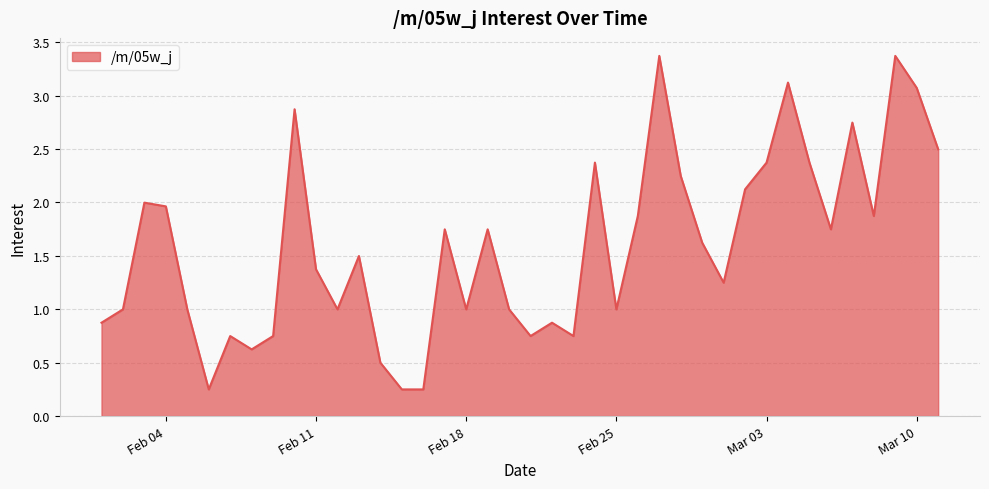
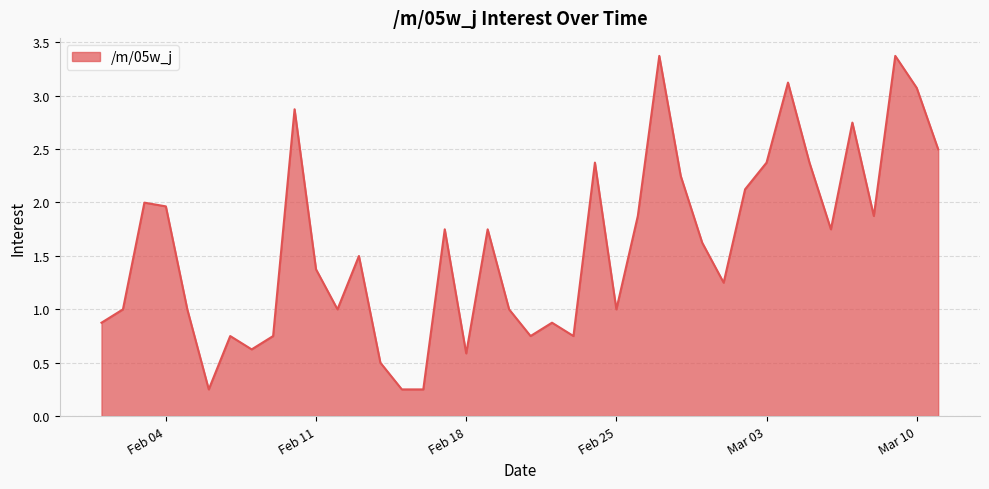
Feb 18: 1.00 -> 0.59
